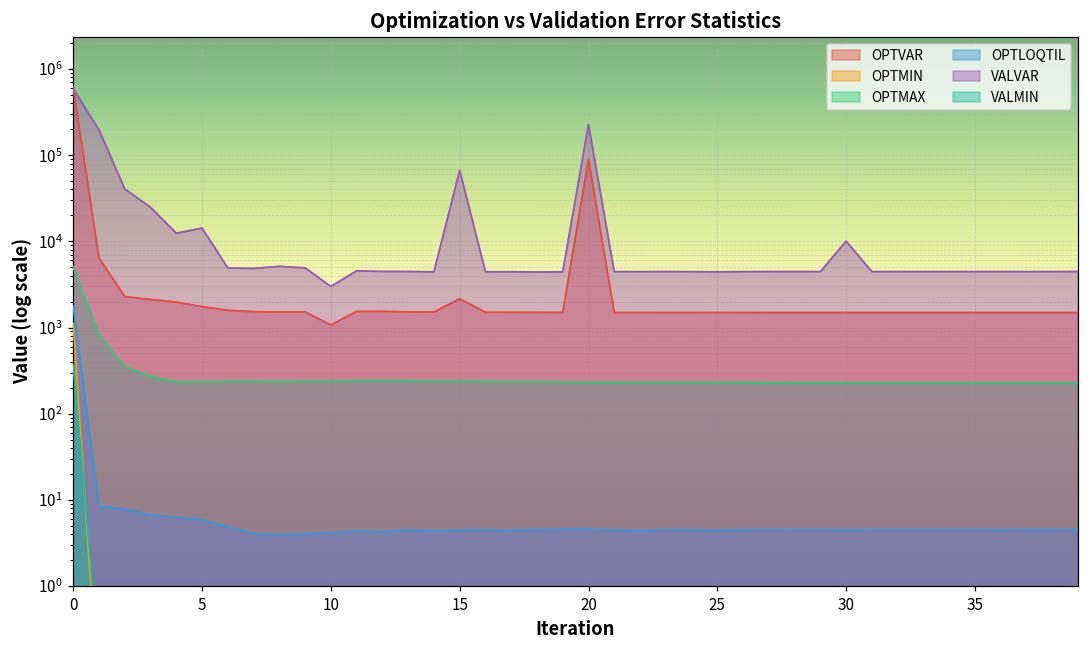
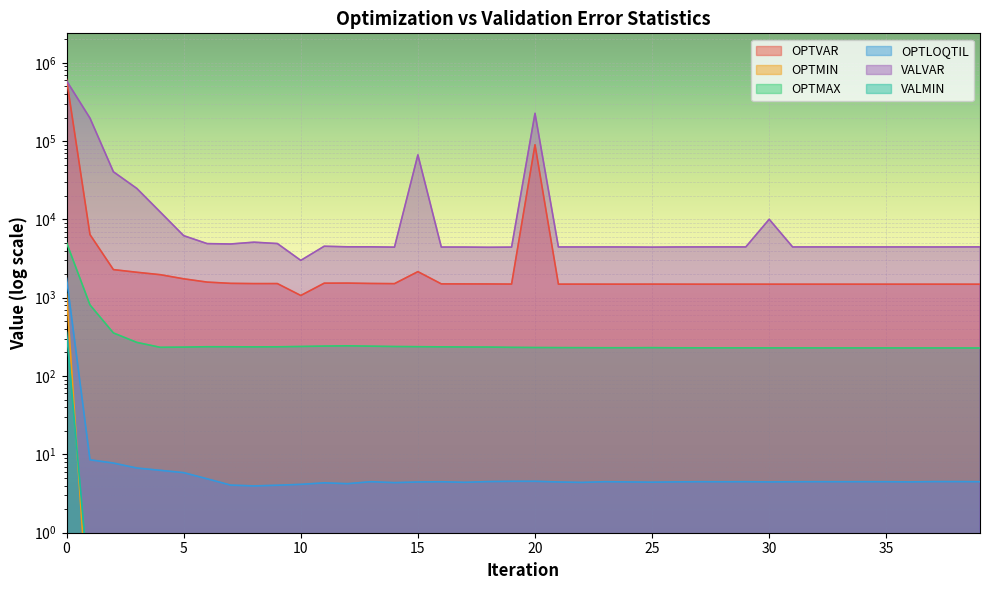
VALVAR, 5: 14000 -> 6000
